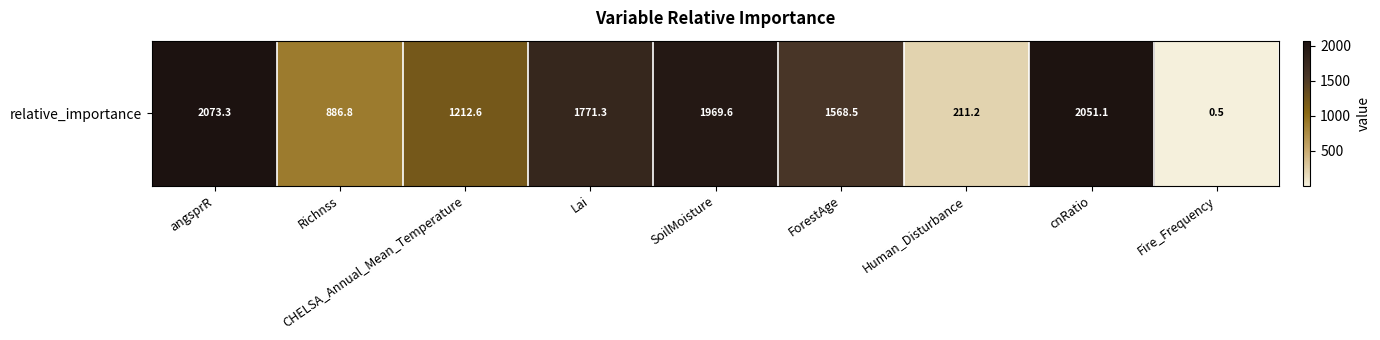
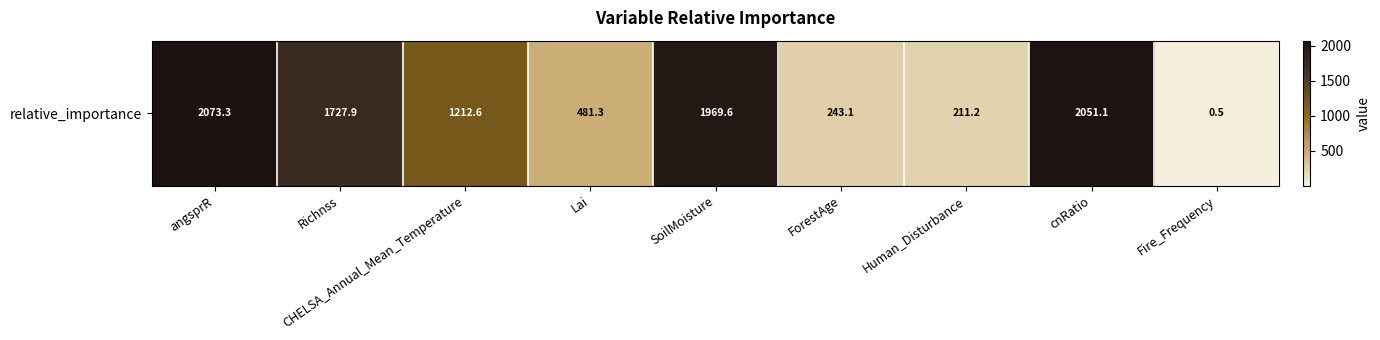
relative_importance, Richnss: 886.8 -> 1727.9
relative_importance, Lai: 1771.3 -> 481.3
relative_importance, ForestAge: 1568.5 -> 243.1
